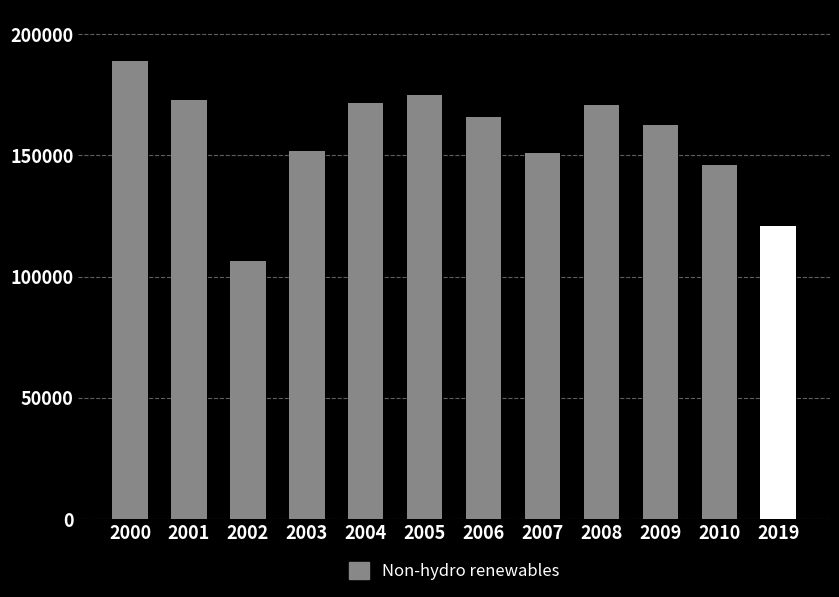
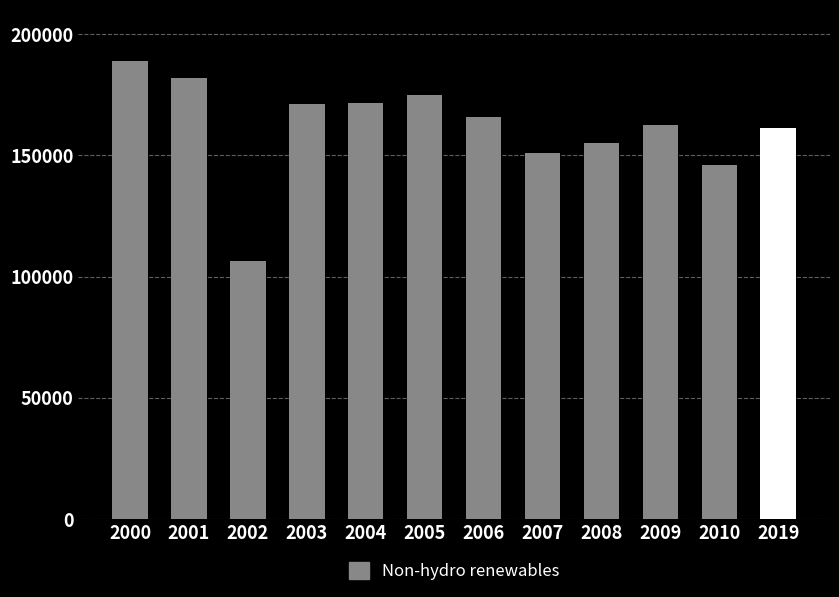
2001: 173000 -> 182000
2003: 152000 -> 171000
2008: 171000 -> 155000
2019: 121000 -> 161000
